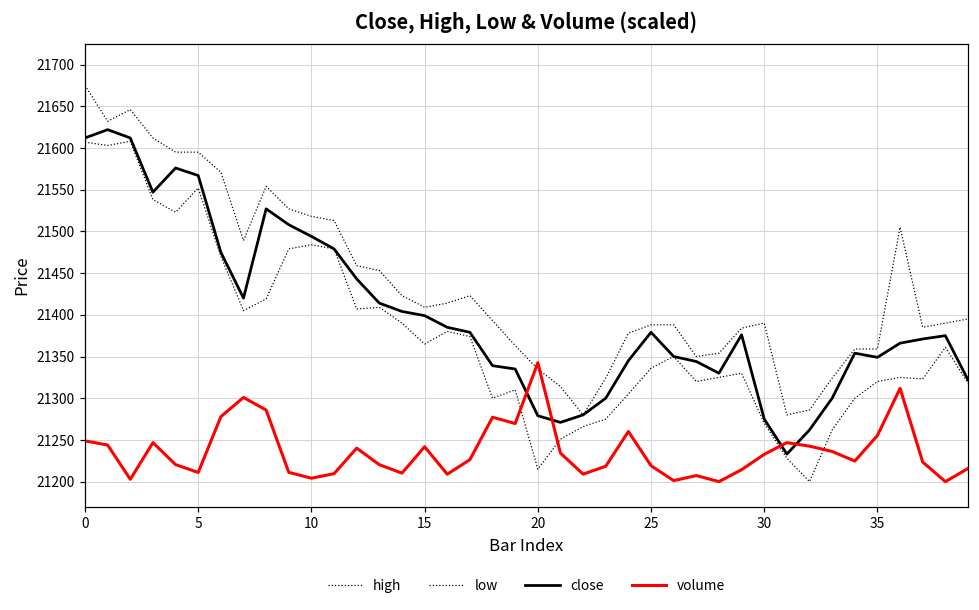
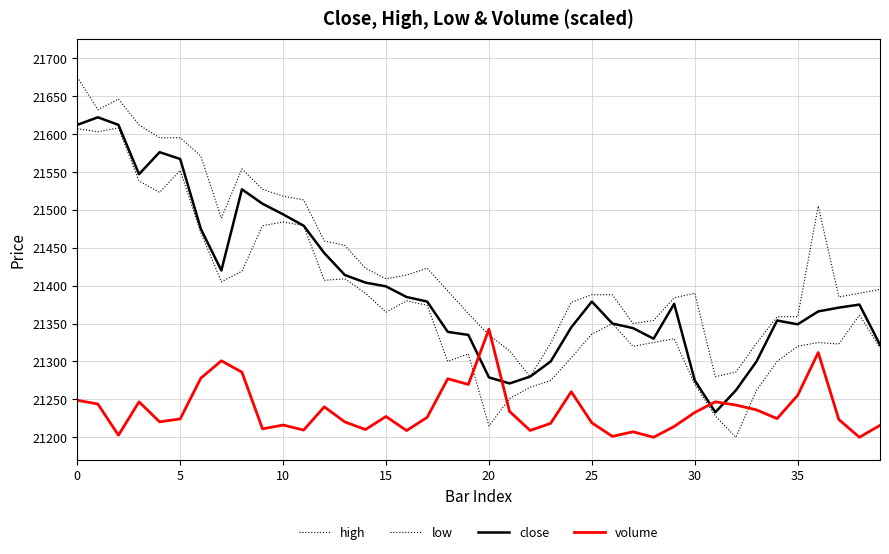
volume, 5: 21210 -> 21220
volume, 10: 21200 -> 21220
volume, 15: 21240 -> 21230
